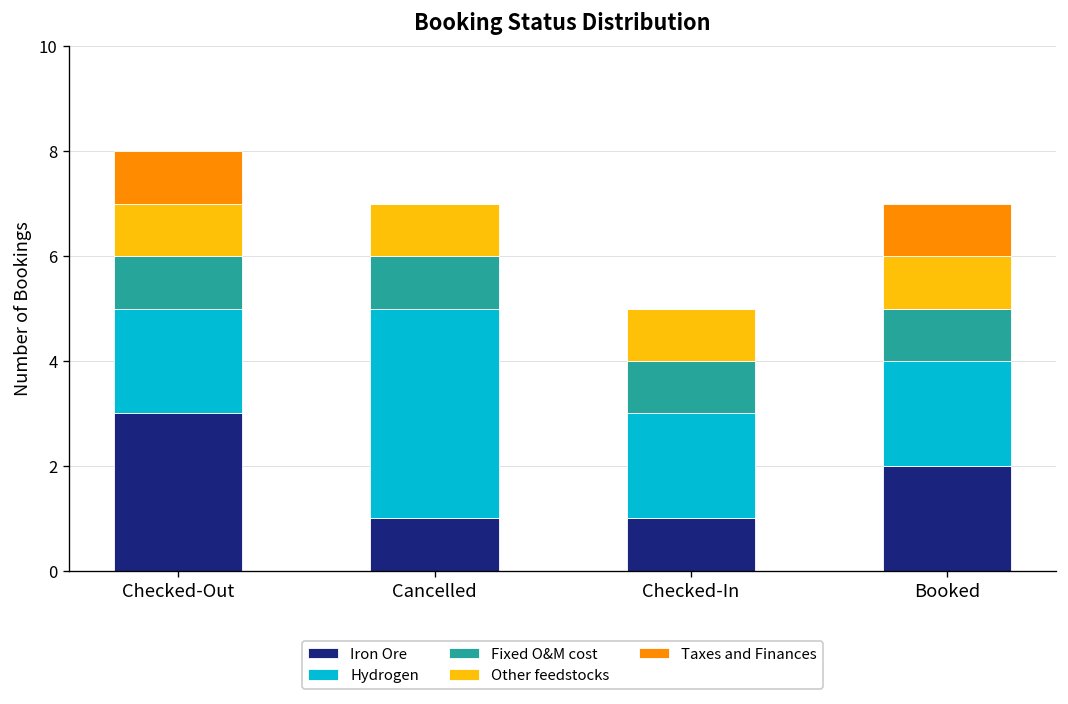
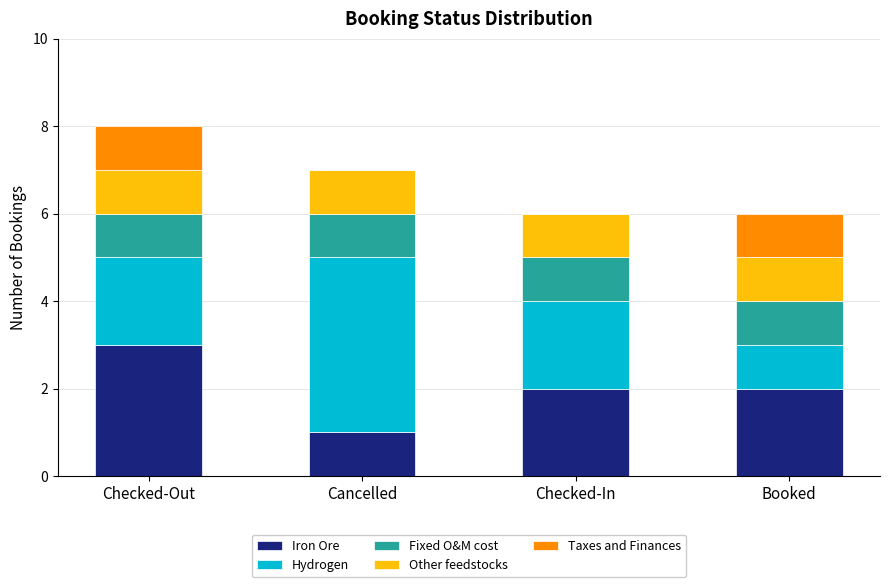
Iron Ore, Checked-In: 1 -> 2
Hydrogen, Booked: 2 -> 1
